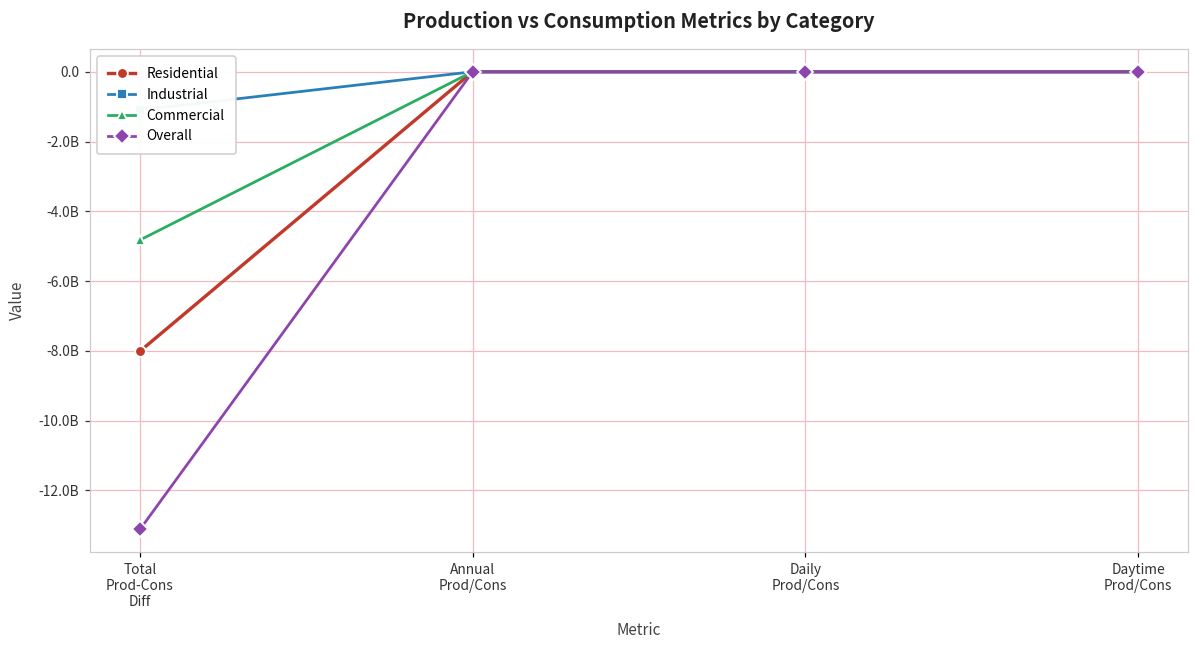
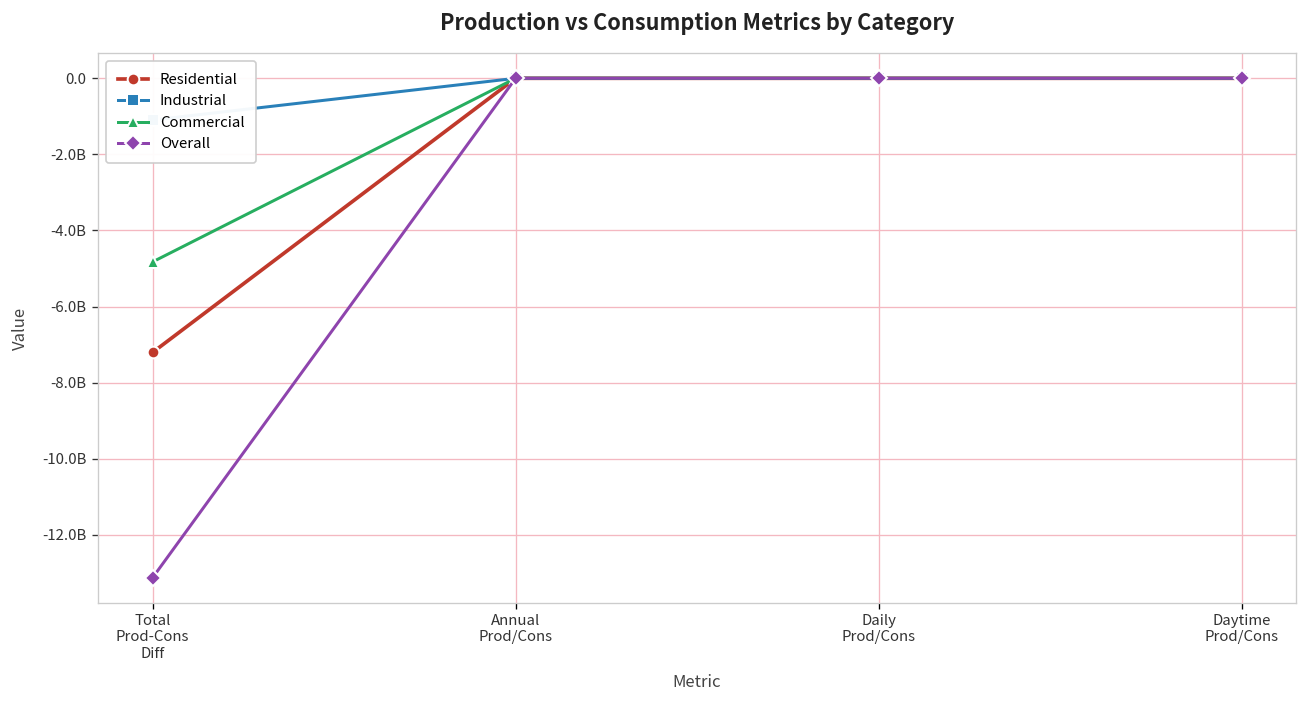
Residential, Total Prod-Cons Diff: -8000000000 -> -7200000000
